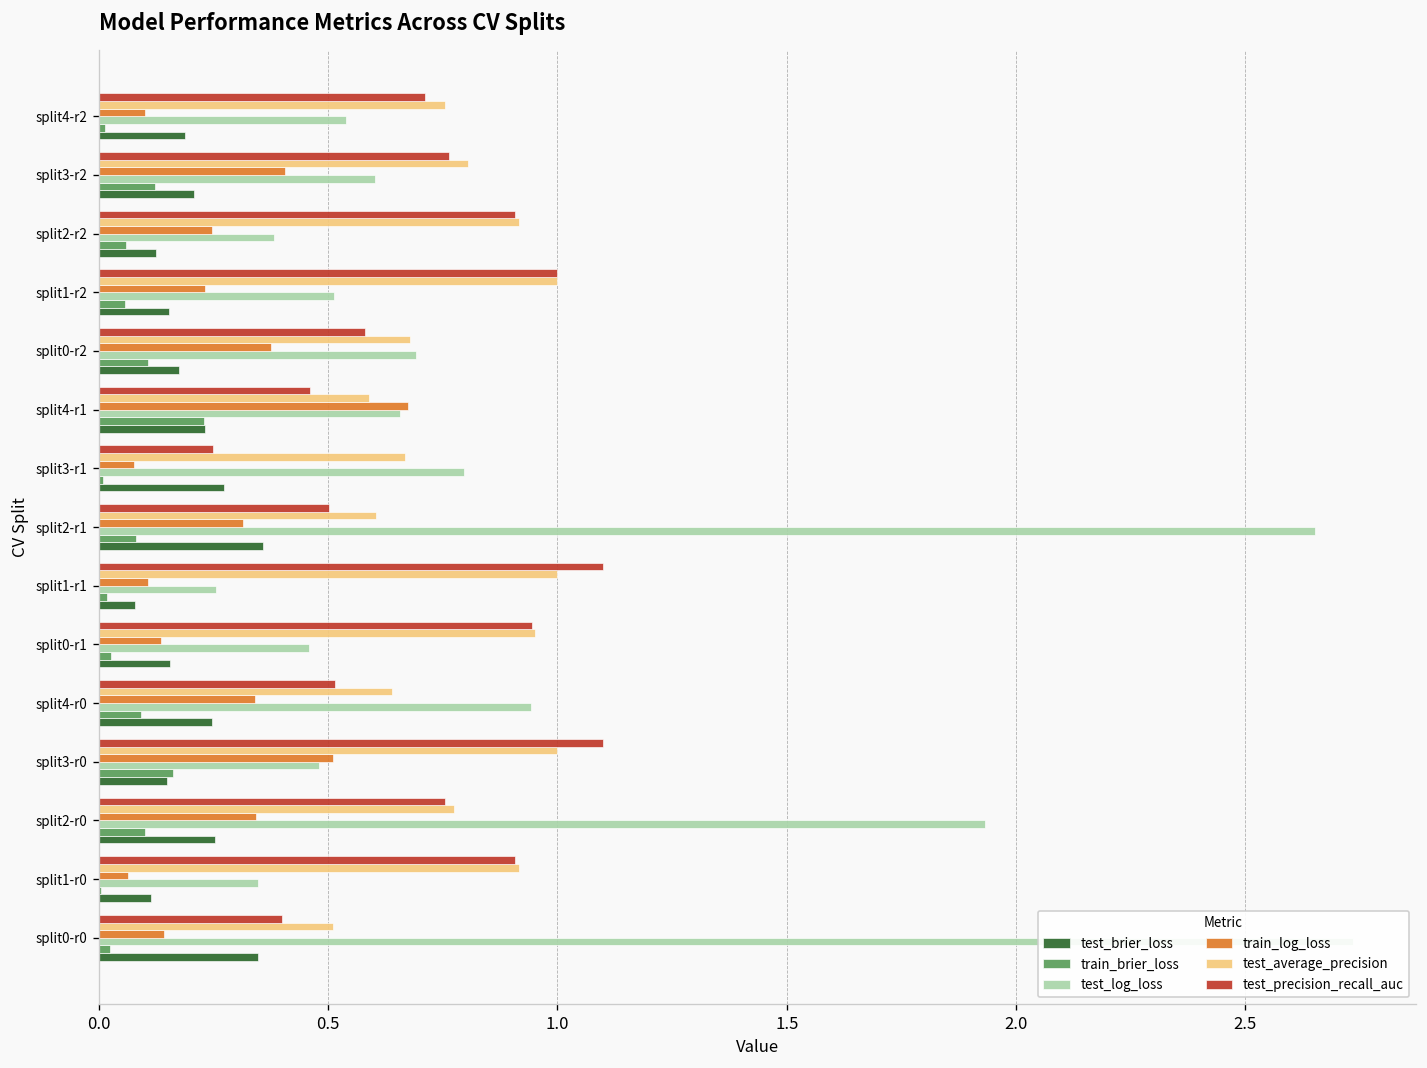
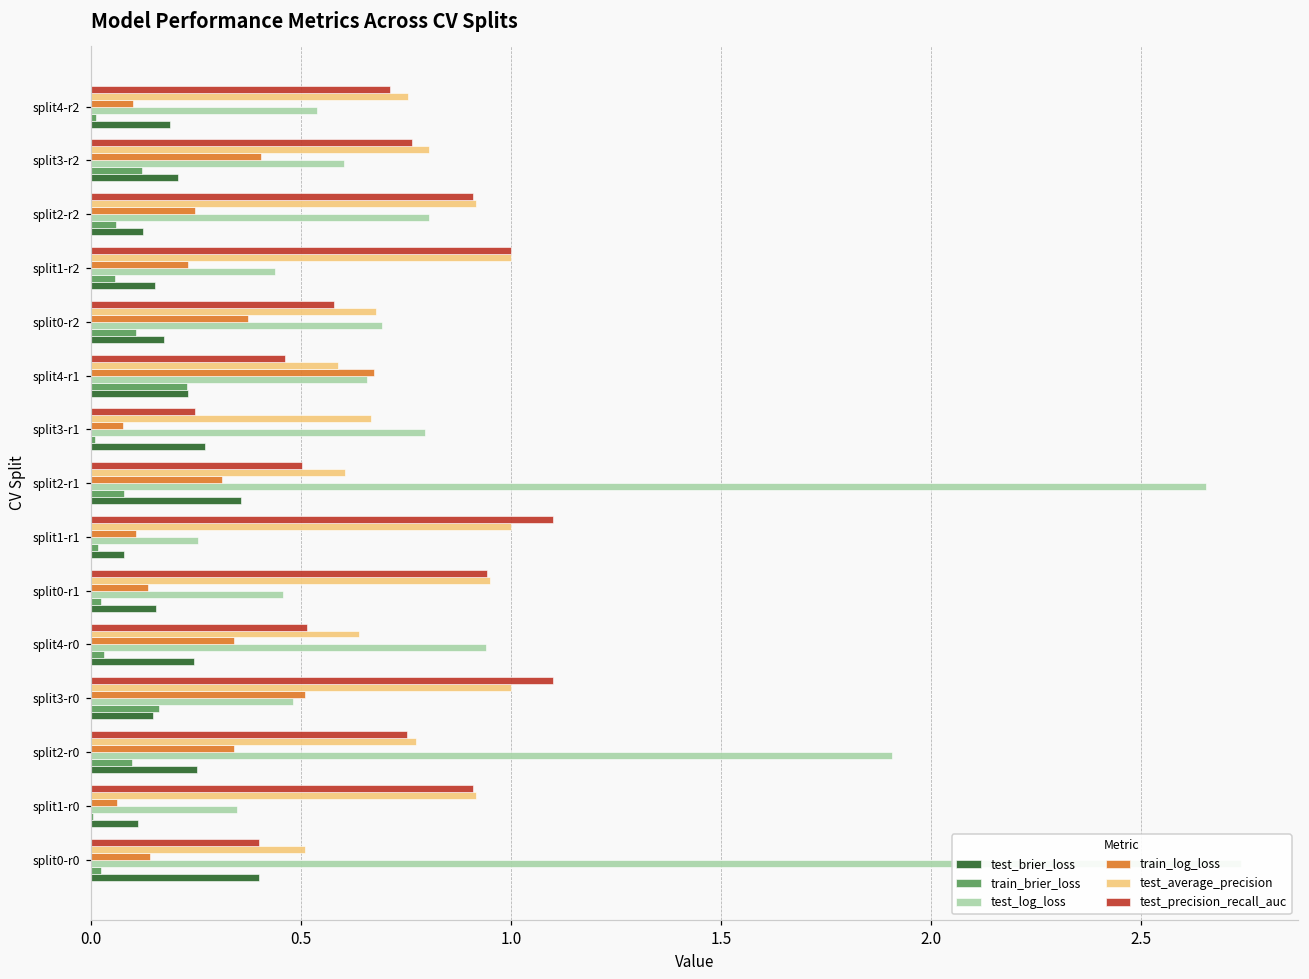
test_log_loss, split2-r2: 0.38 -> 0.81
test_log_loss, split1-r2: 0.51 -> 0.44
train_brier_loss, split4-r0: 0.09 -> 0.03
test_log_loss, split2-r0: 1.93 -> 1.91
test_brier_loss, split0-r0: 0.35 -> 0.40
